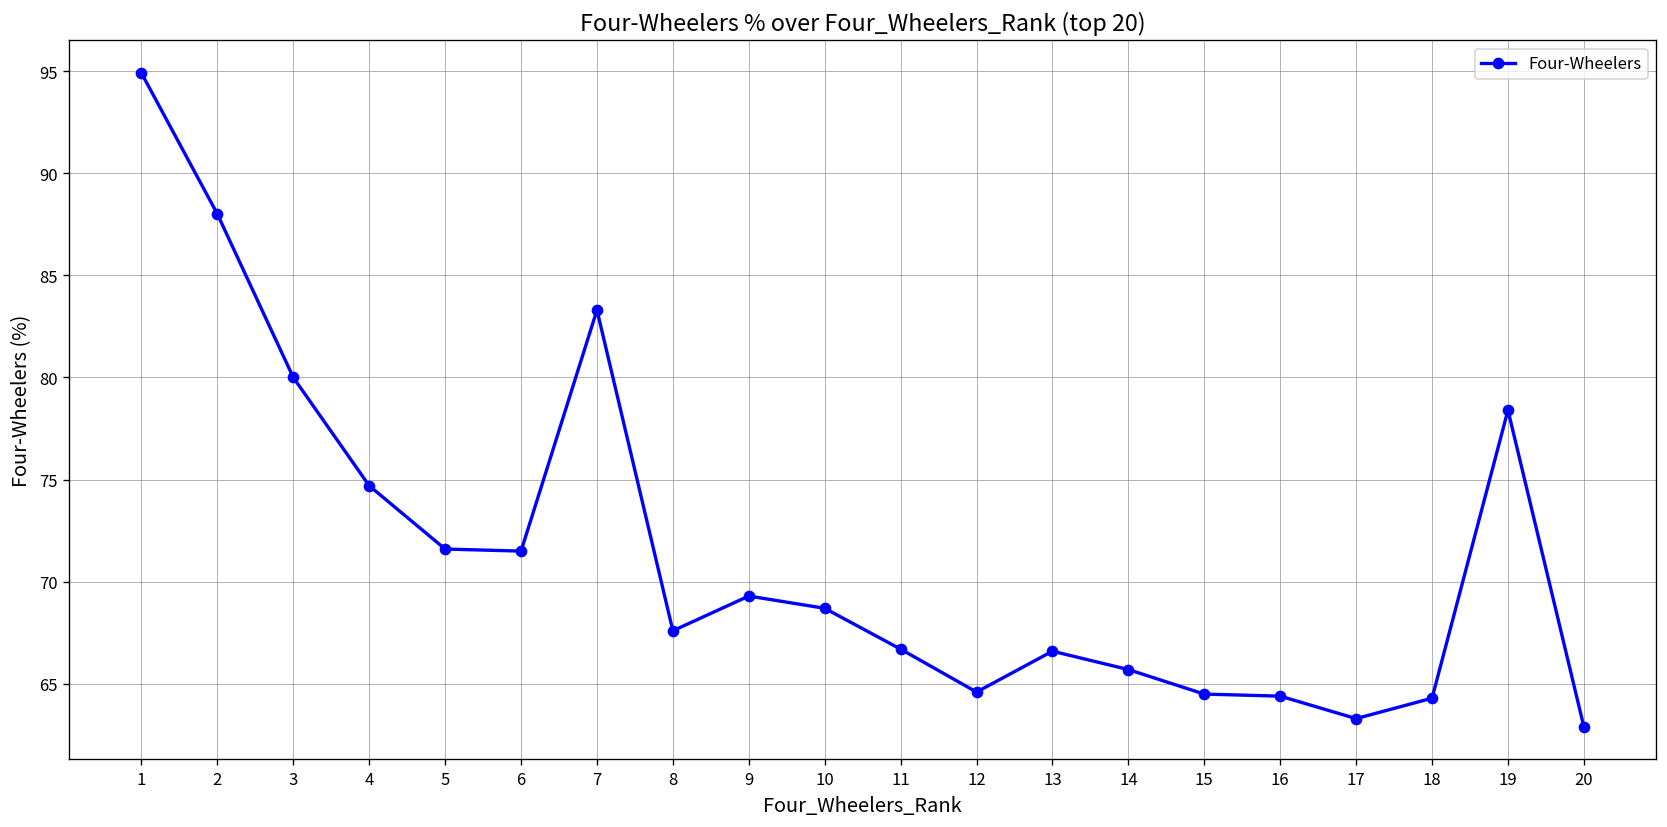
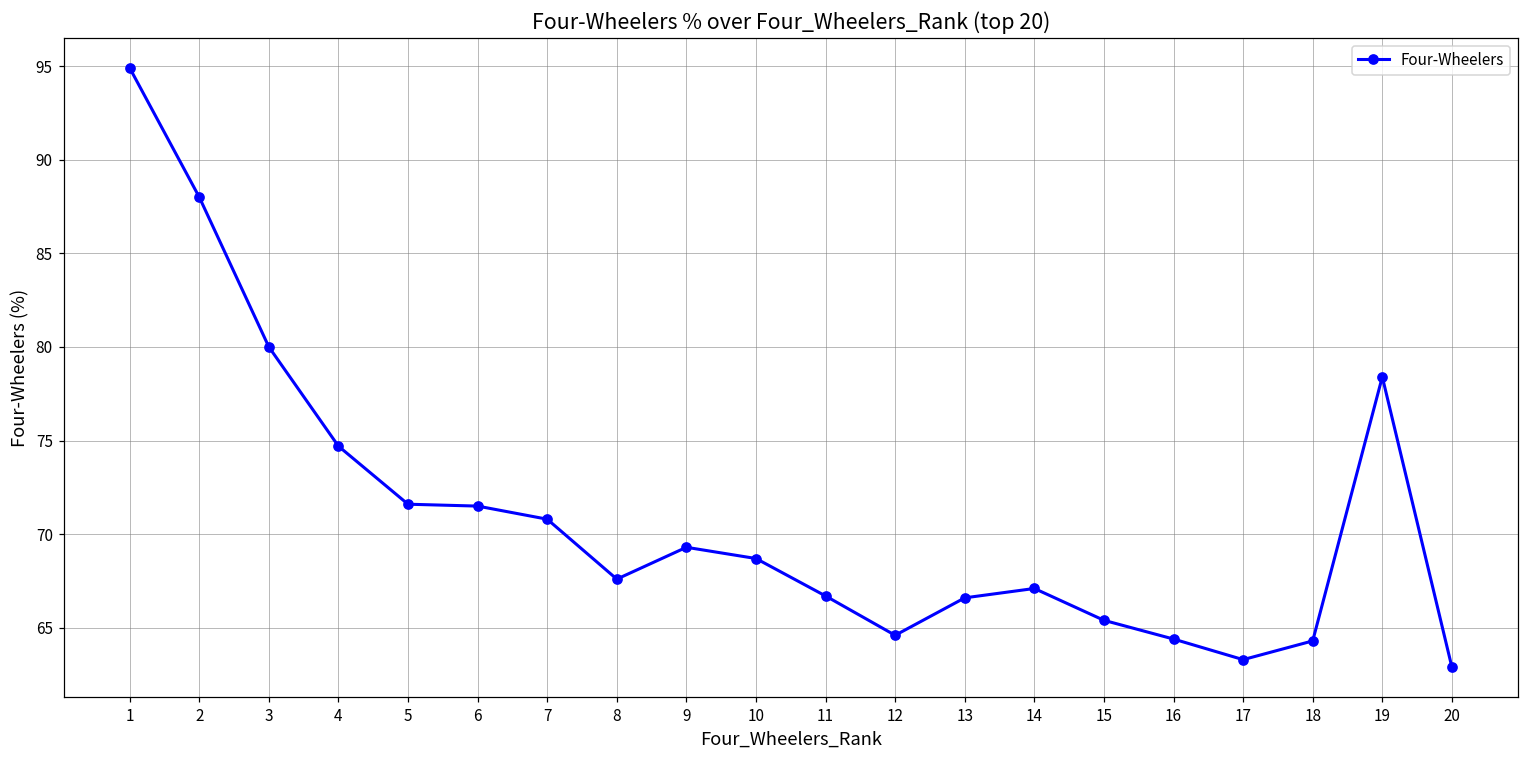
7: 83.3 -> 70.8
14: 65.7 -> 67.1
15: 64.5 -> 65.4
